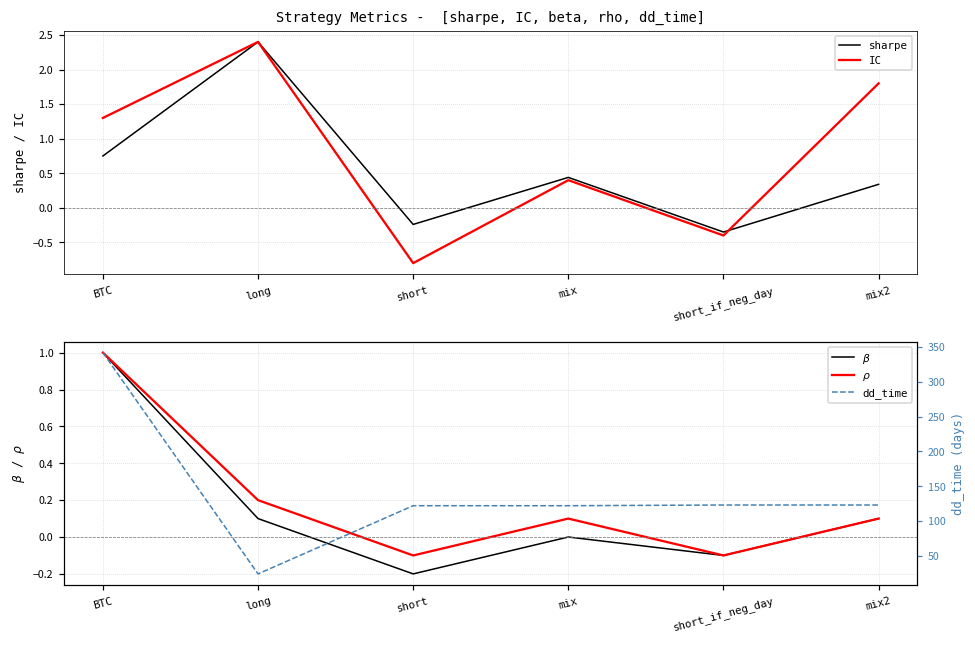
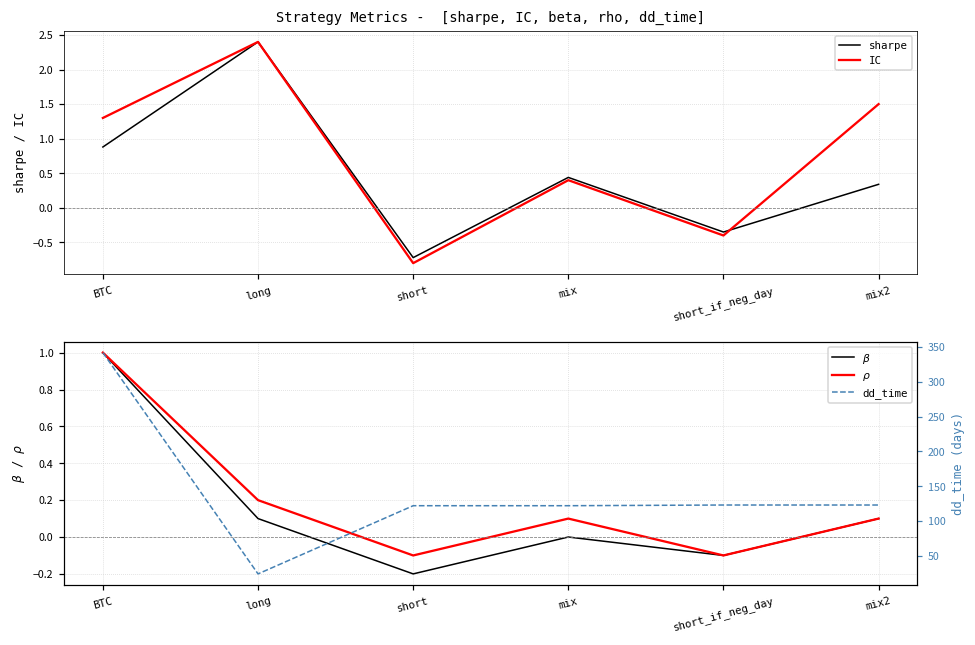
Strategy Metrics - [sharpe, IC, beta, rho, dd_time], sharpe, BTC: 0.8 -> 0.9
Strategy Metrics - [sharpe, IC, beta, rho, dd_time], sharpe, short: -0.2 -> -0.7
Strategy Metrics - [sharpe, IC, beta, rho, dd_time], IC, mix2: 1.8 -> 1.5
